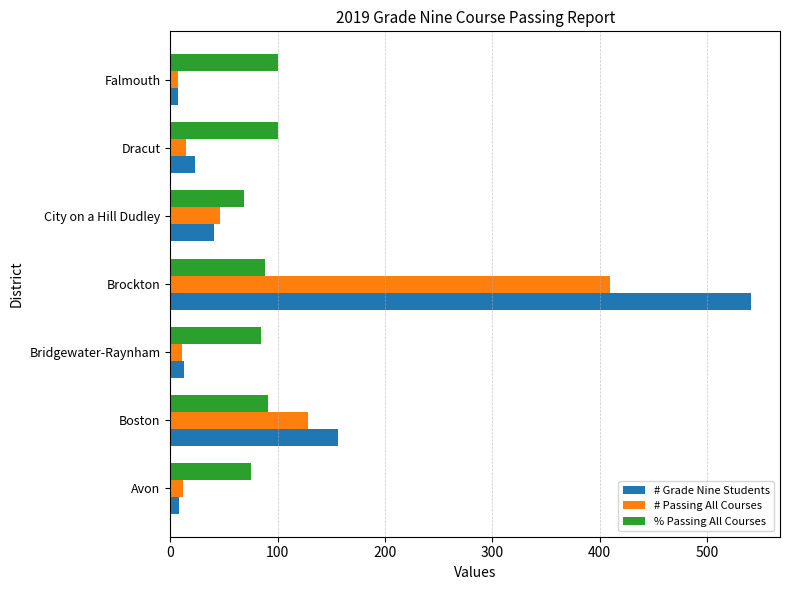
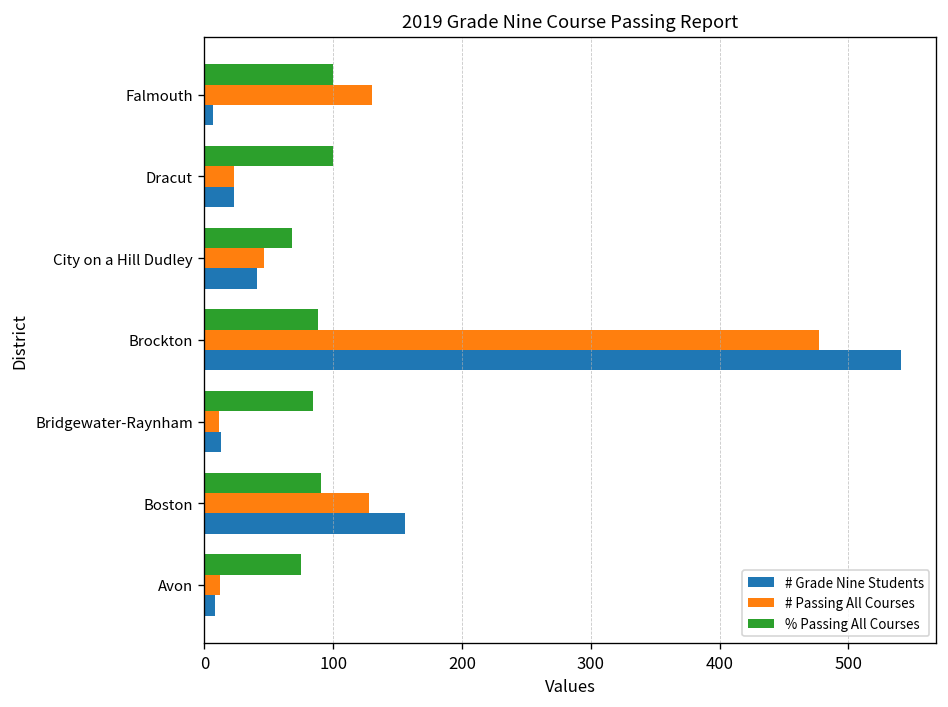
# Passing All Courses, Falmouth: 7 -> 130
# Passing All Courses, Dracut: 15 -> 23
# Passing All Courses, Brockton: 410 -> 477
